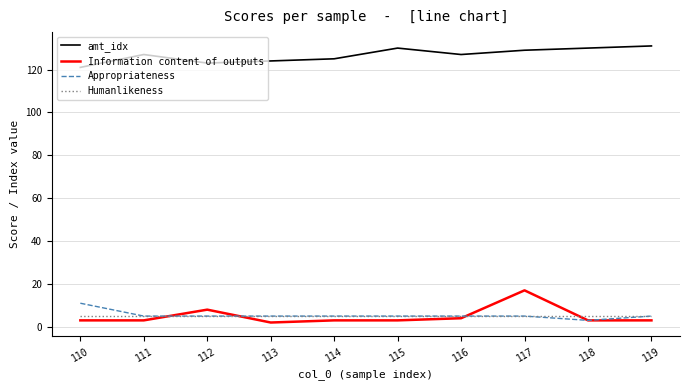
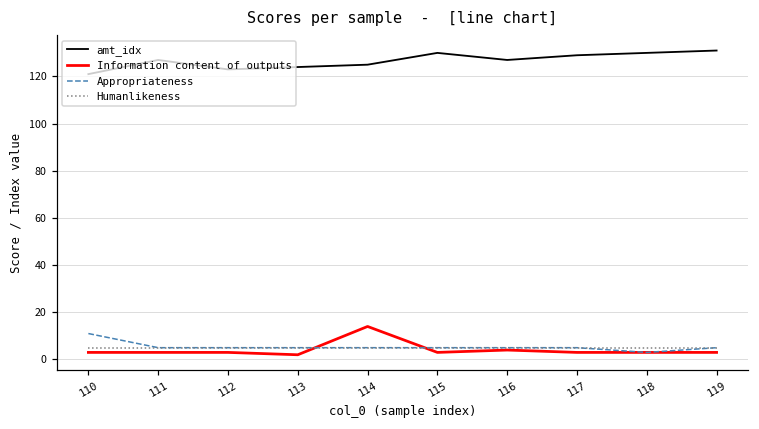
Information content of outputs, 112: 8 -> 3
Information content of outputs, 114: 3 -> 14
Information content of outputs, 117: 17 -> 3
